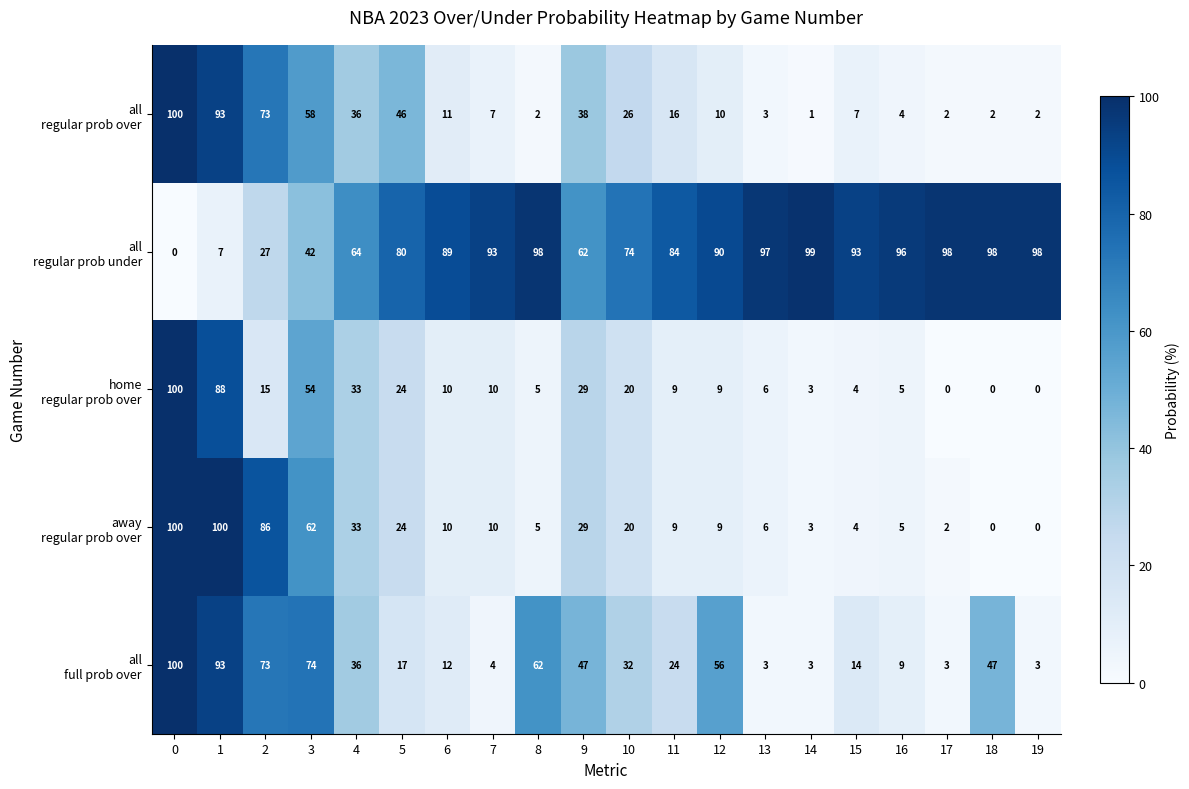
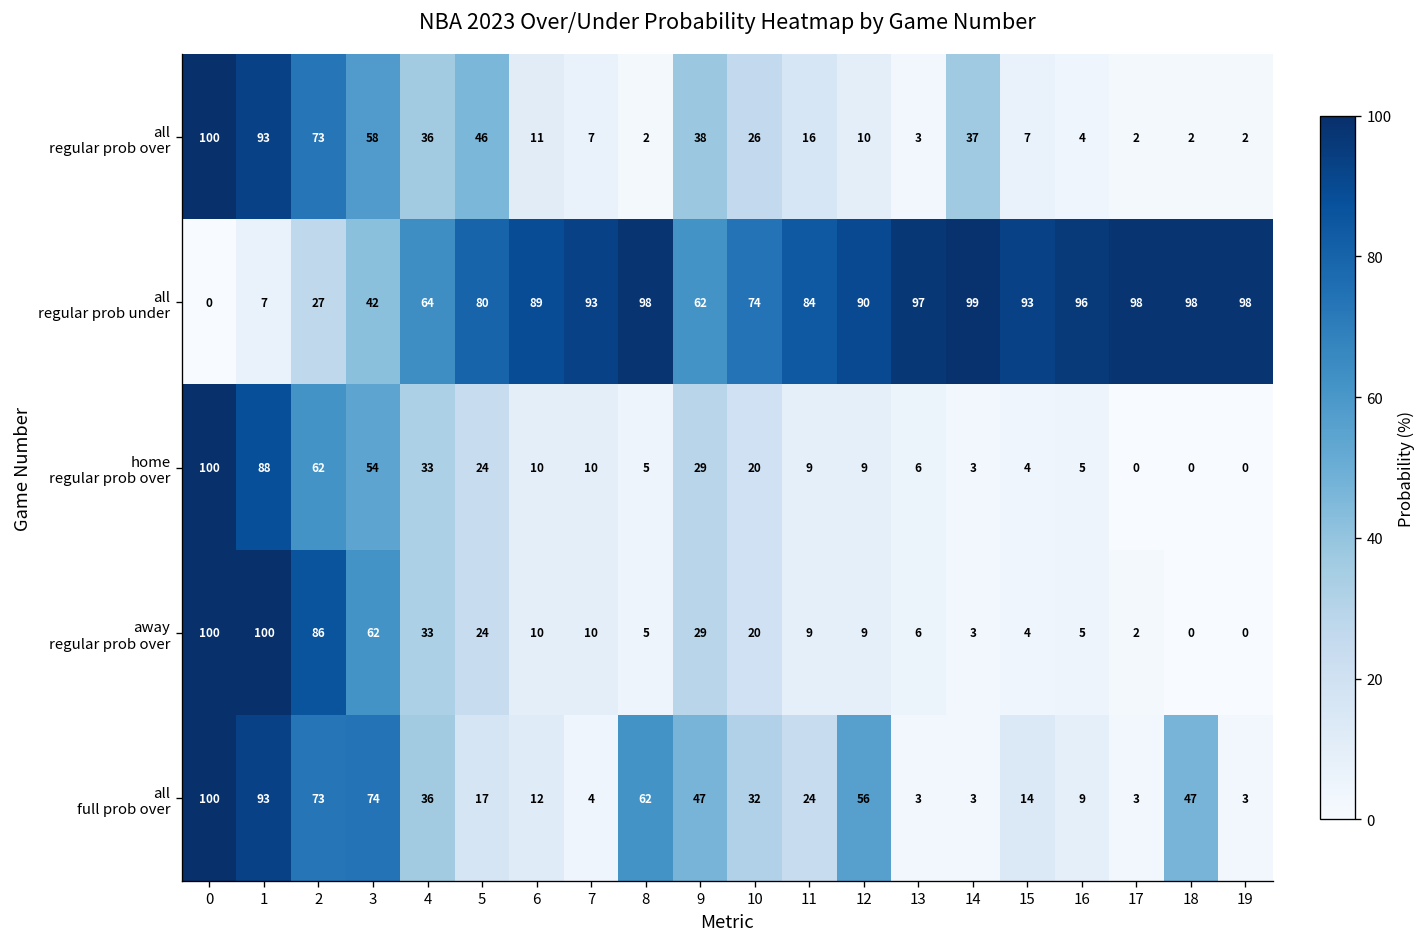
all regular prob over, 14: 1 -> 37
home regular prob over, 2: 15 -> 62
